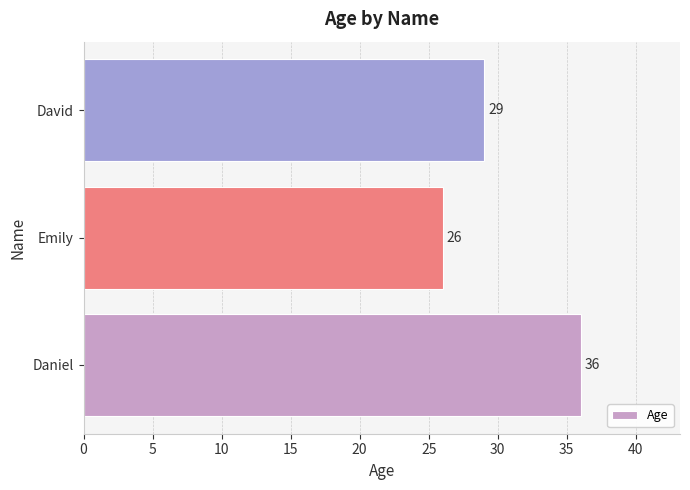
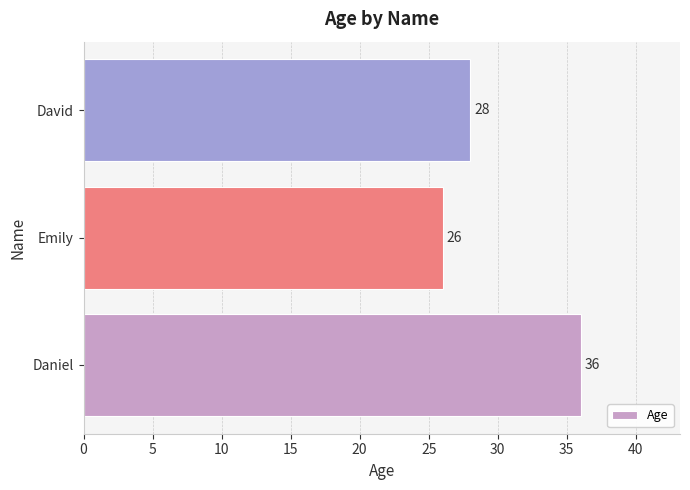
David: 29 -> 28
